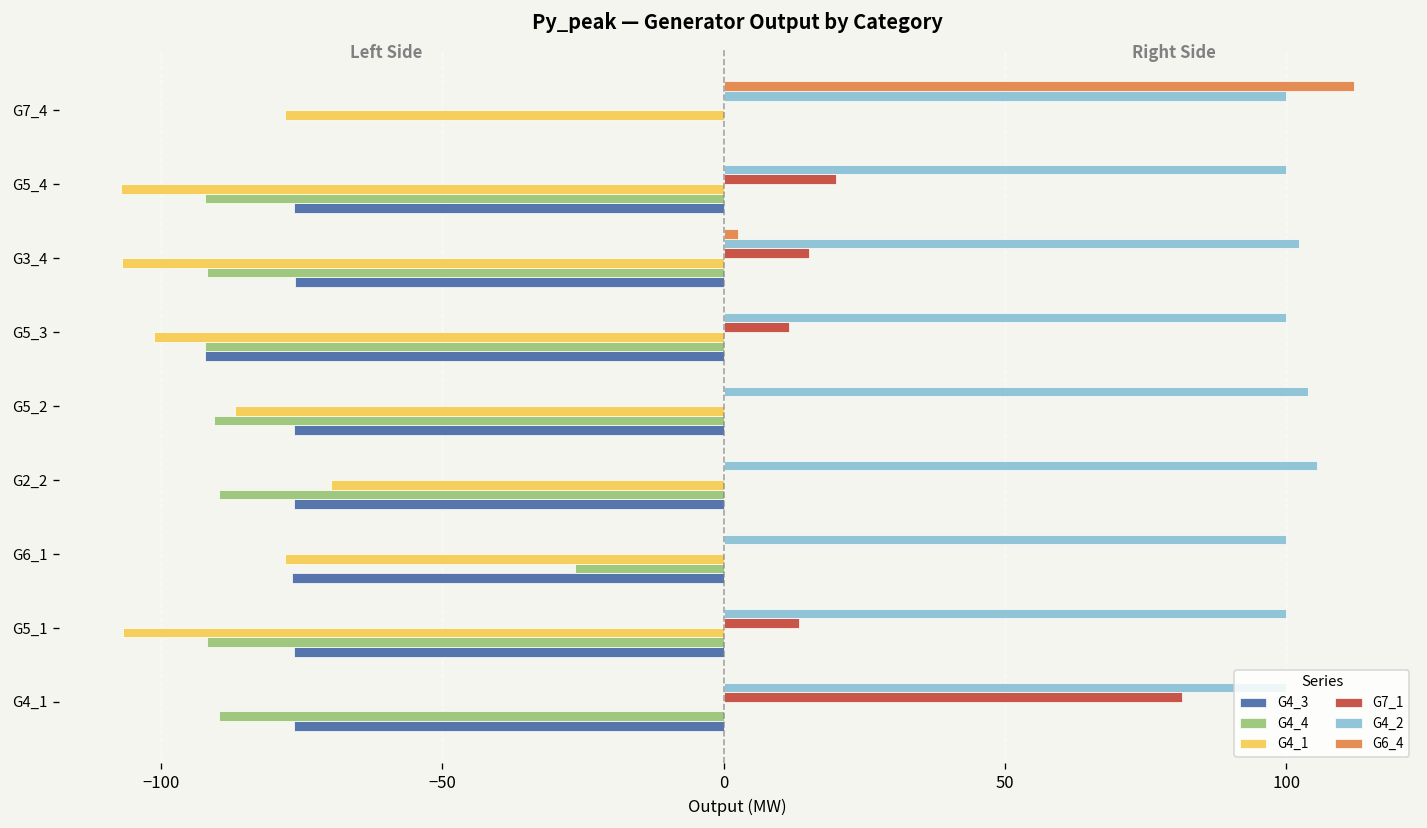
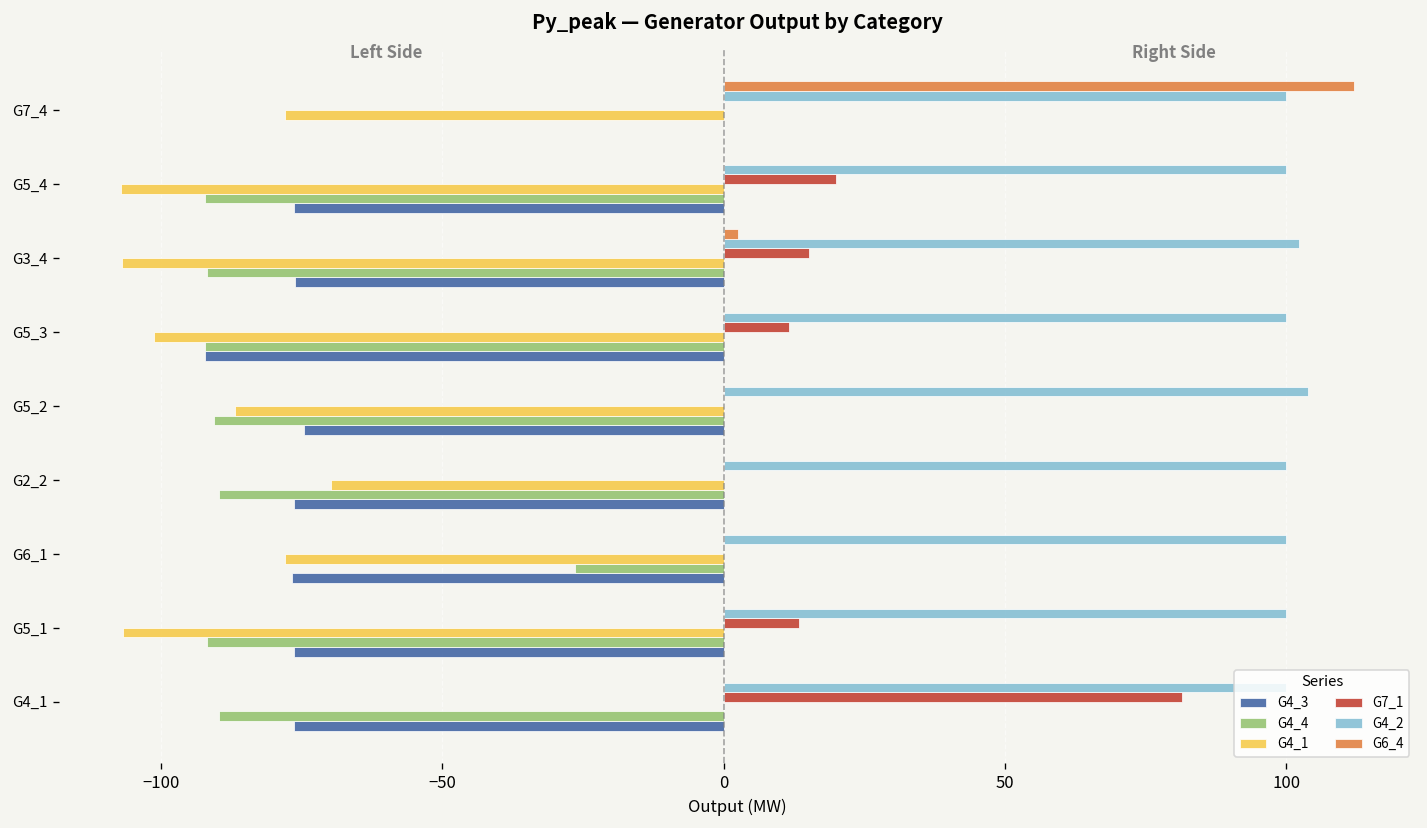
G4_3, G5_2: -76 -> -75
G4_2, G2_2: 106 -> 100
